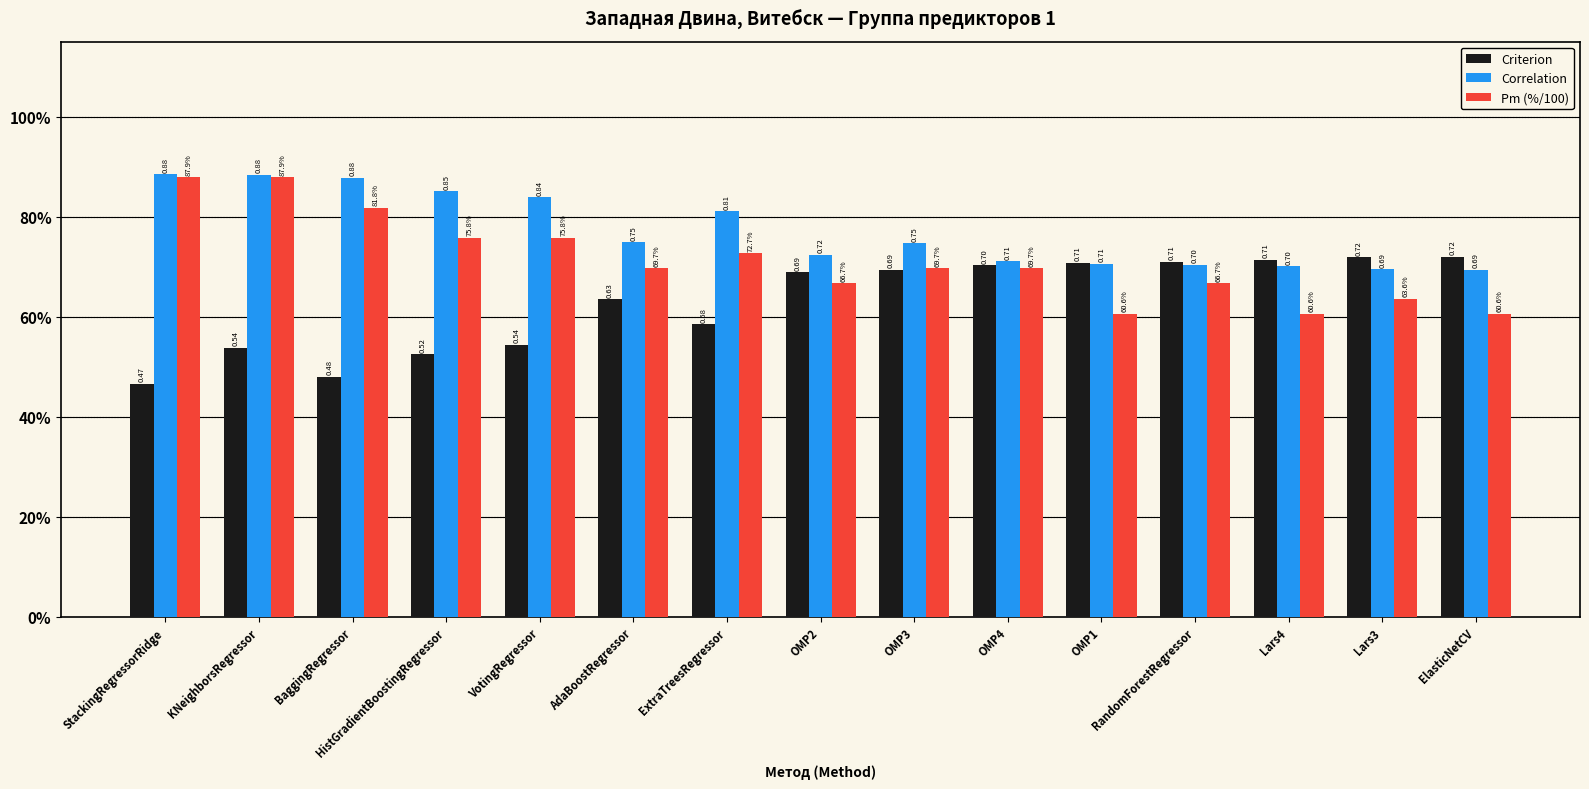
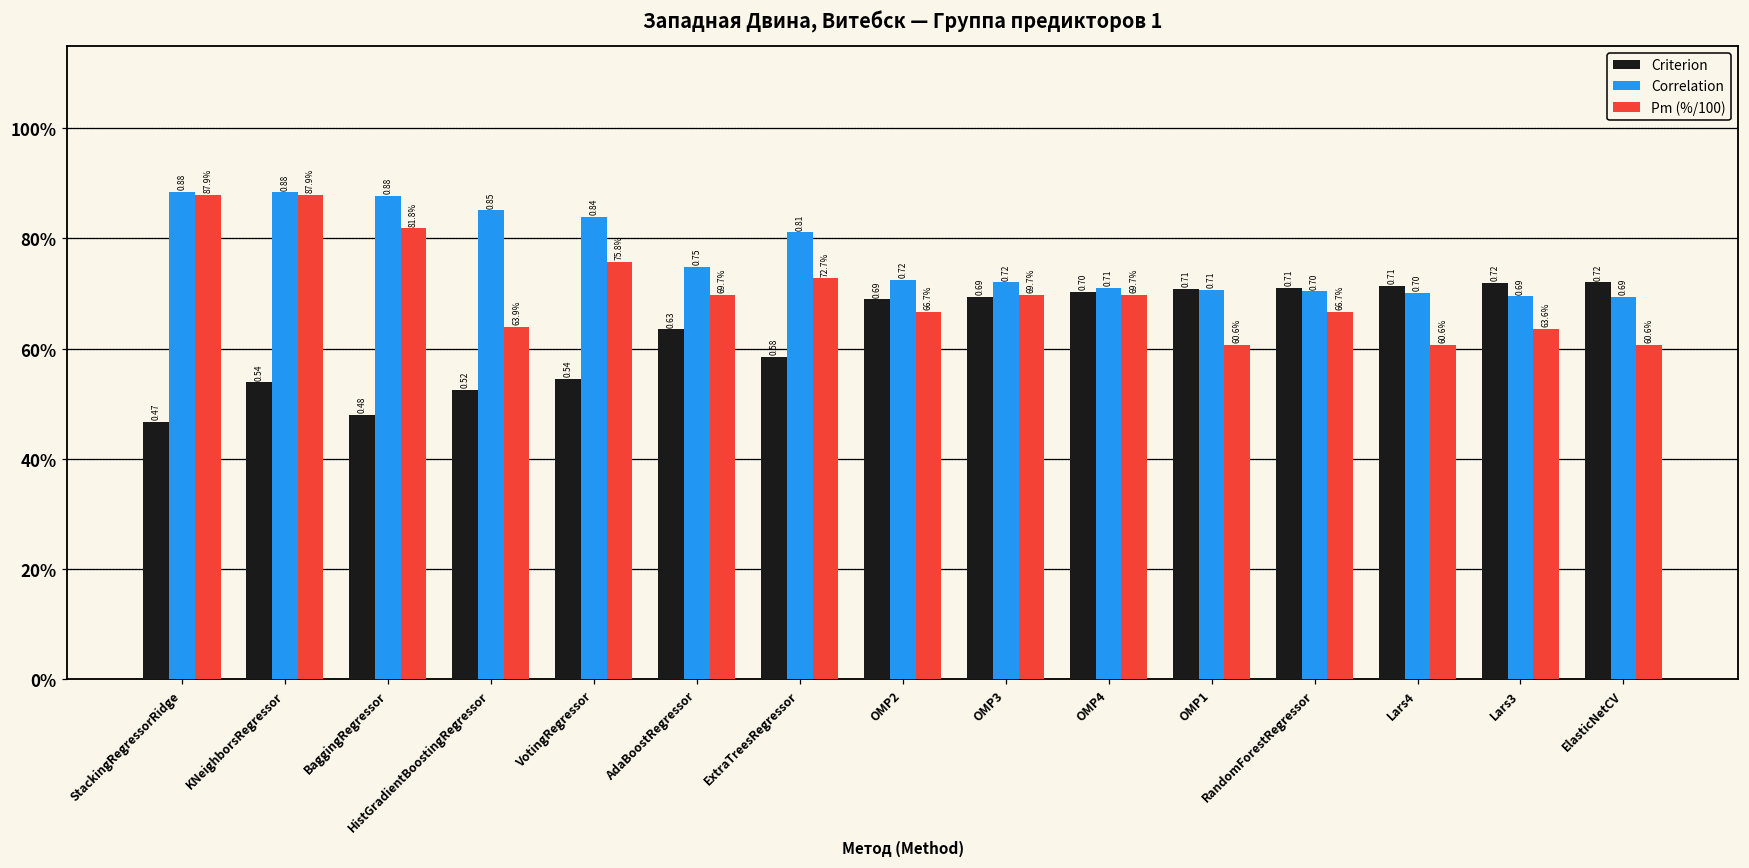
Pm (%/100), HistGradientBoostingRegressor: 75.8% -> 63.9%
Correlation, OMP3: 0.75 -> 0.72
